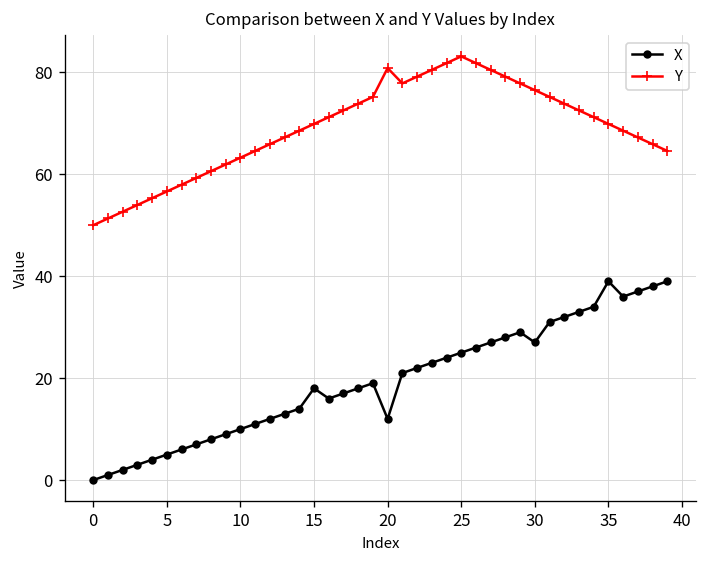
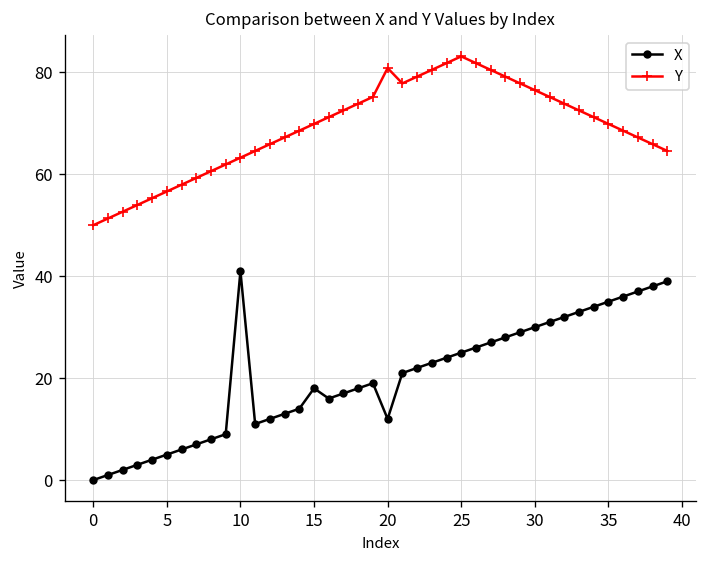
X, 10: 10 -> 41
X, 30: 27 -> 30
X, 35: 39 -> 35
